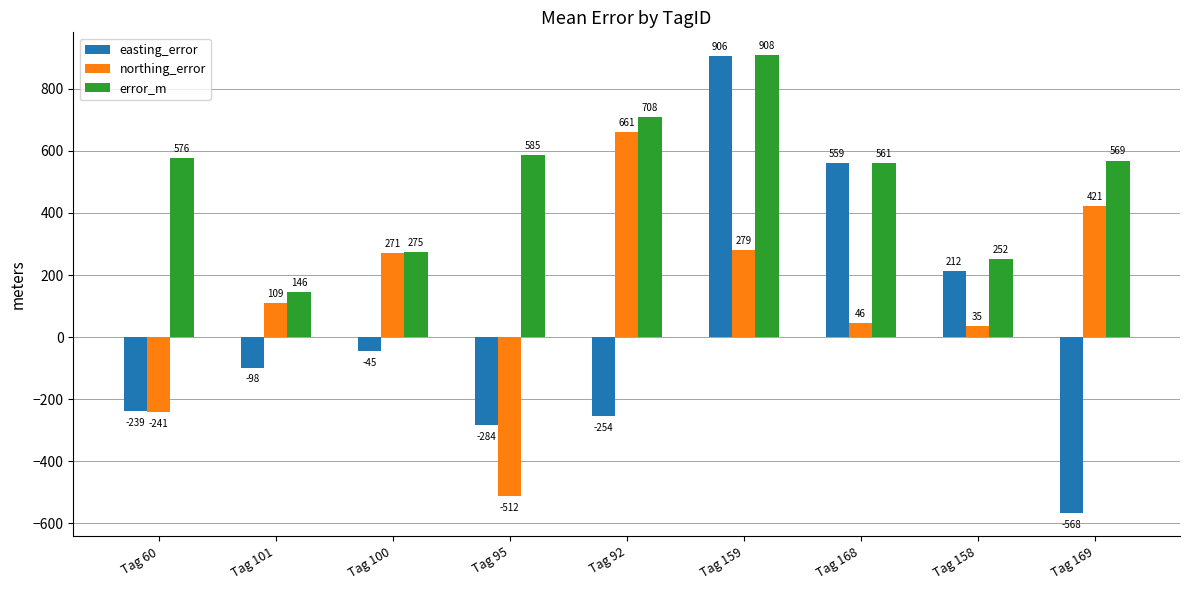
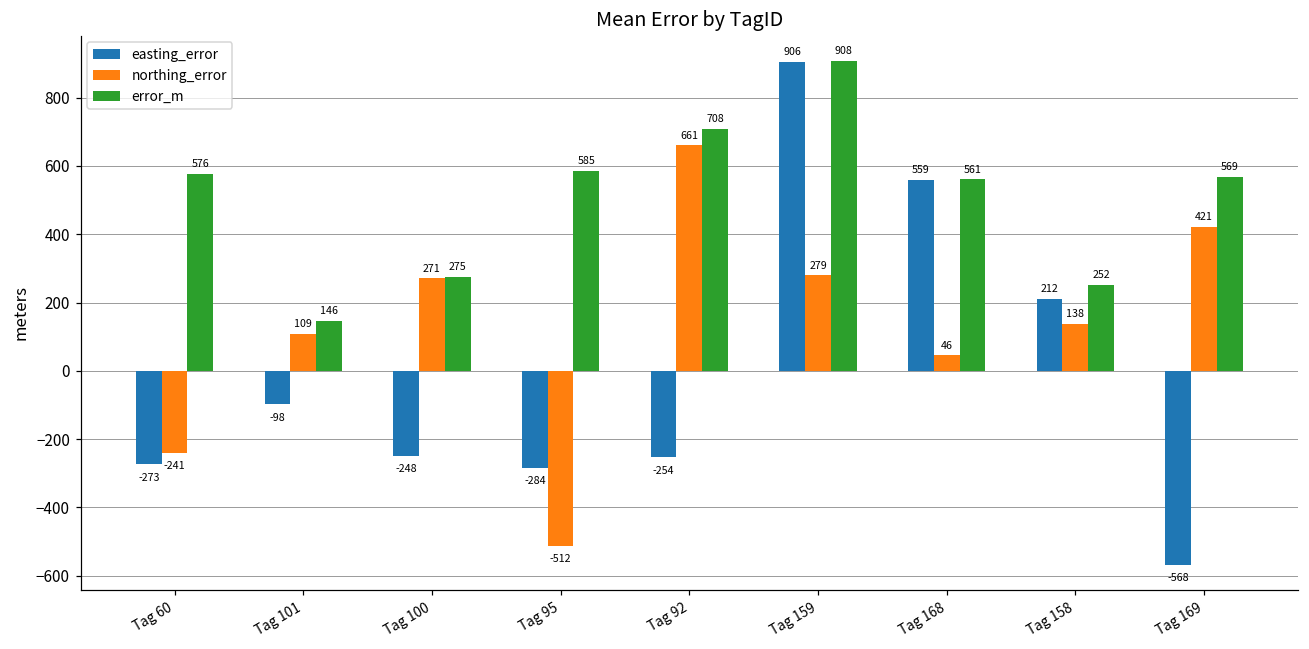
easting_error, Tag 60: -239 -> -273
easting_error, Tag 100: -45 -> -248
northing_error, Tag 158: 35 -> 138
